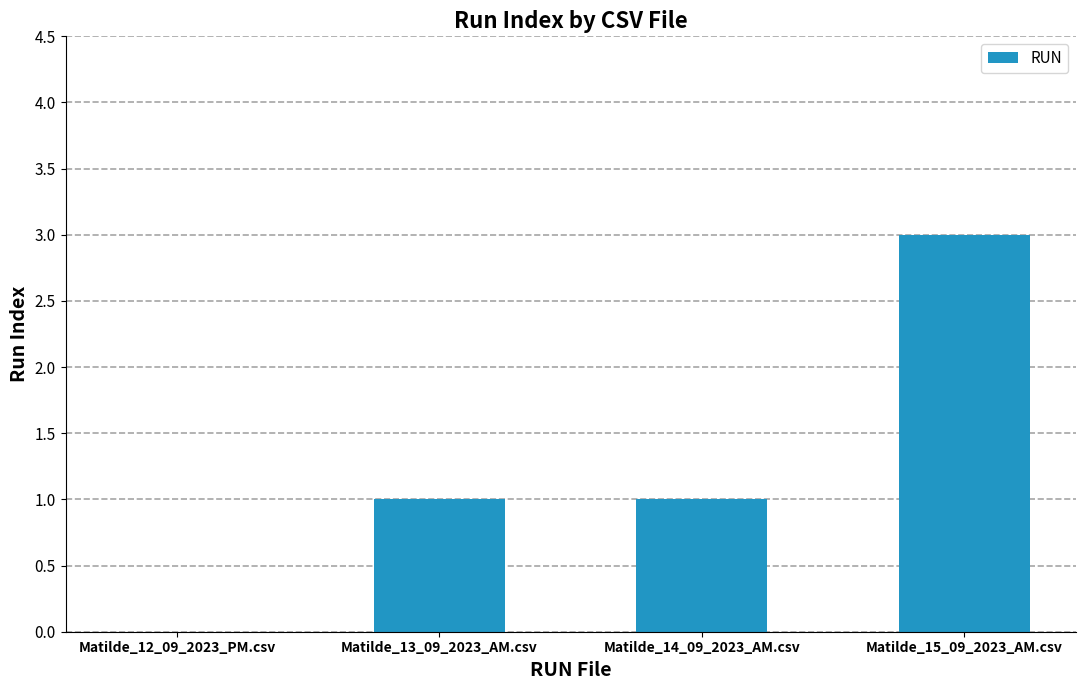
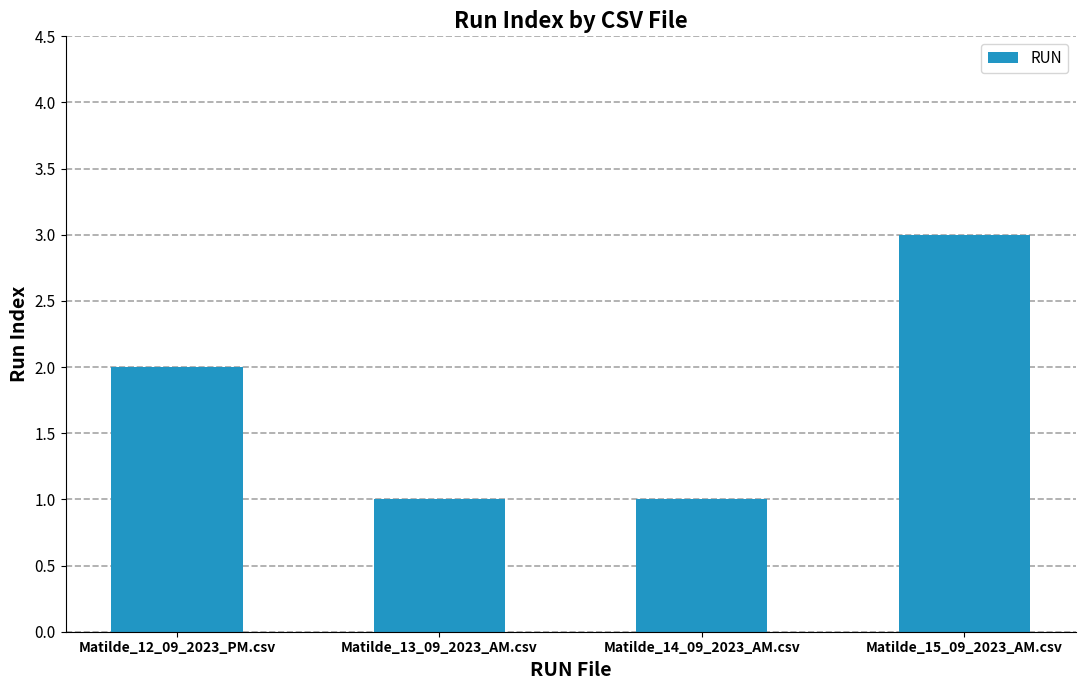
Matilde_12_09_2023_PM.csv: 0 -> 2
